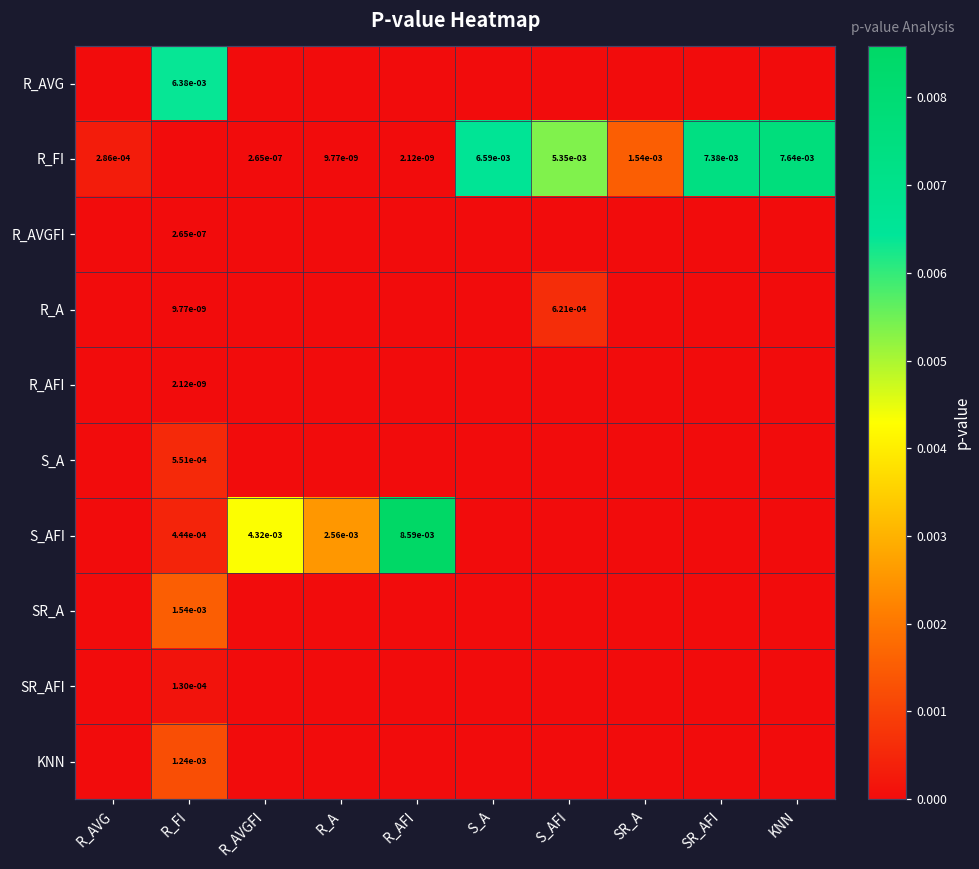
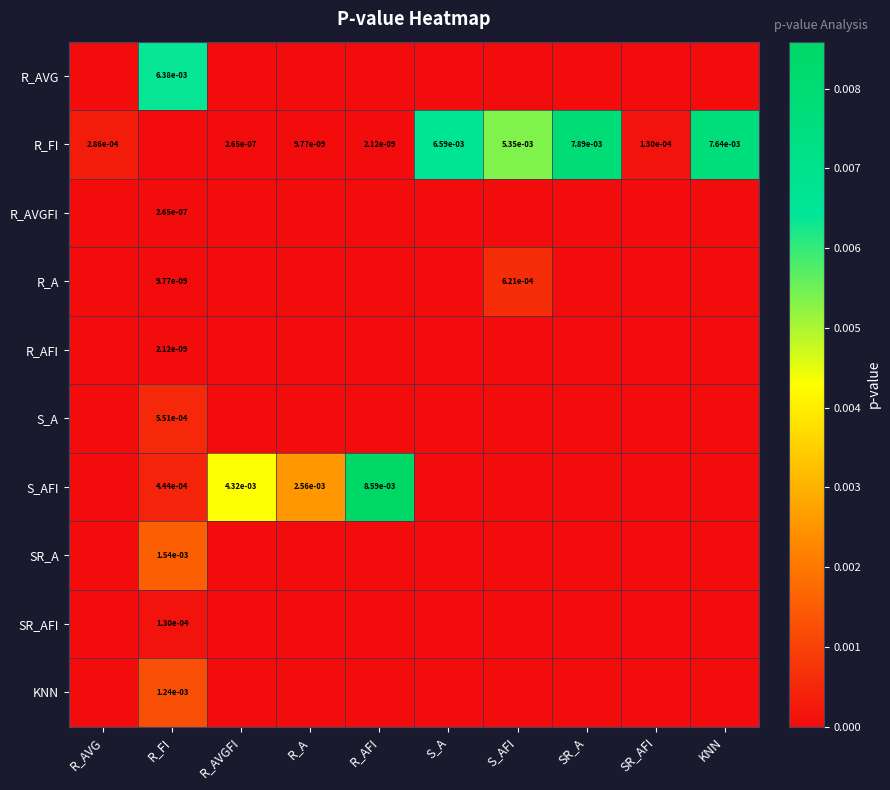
R_FI, SR_A: 1.54e-03 -> 7.89e-03
R_FI, SR_AFI: 7.38e-03 -> 1.30e-04
